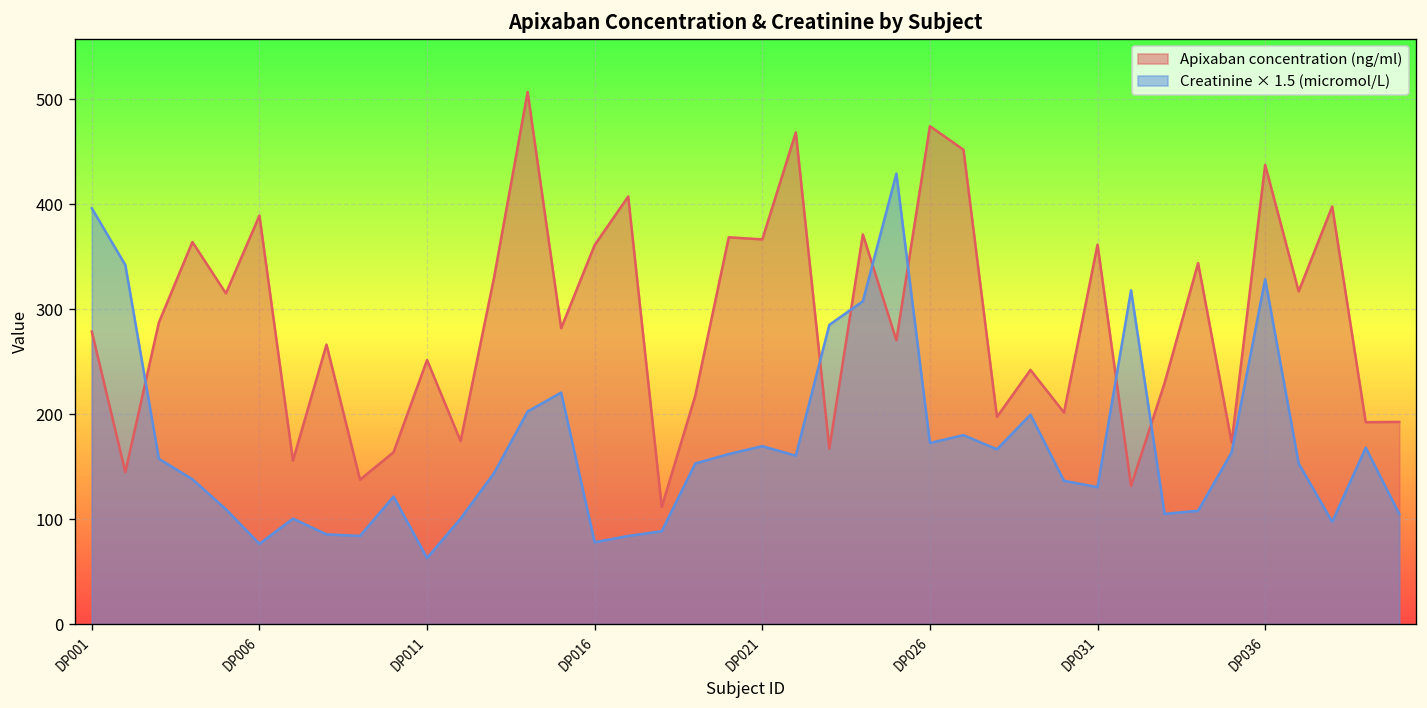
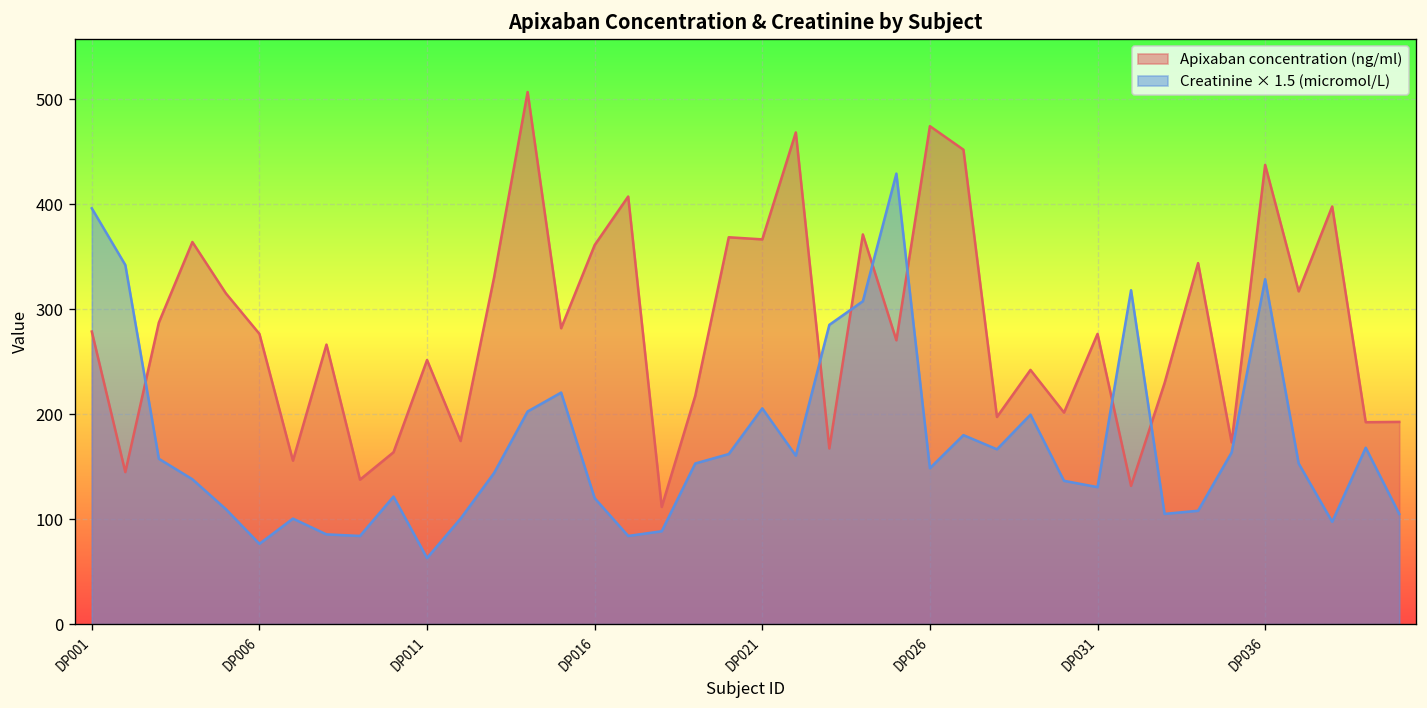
Apixaban concentration (ng/ml), DP006: 390 -> 280
Creatinine × 1.5 (micromol/L), DP016: 80 -> 120
Creatinine × 1.5 (micromol/L), DP021: 170 -> 210
Creatinine × 1.5 (micromol/L), DP026: 170 -> 150
Apixaban concentration (ng/ml), DP031: 360 -> 280
